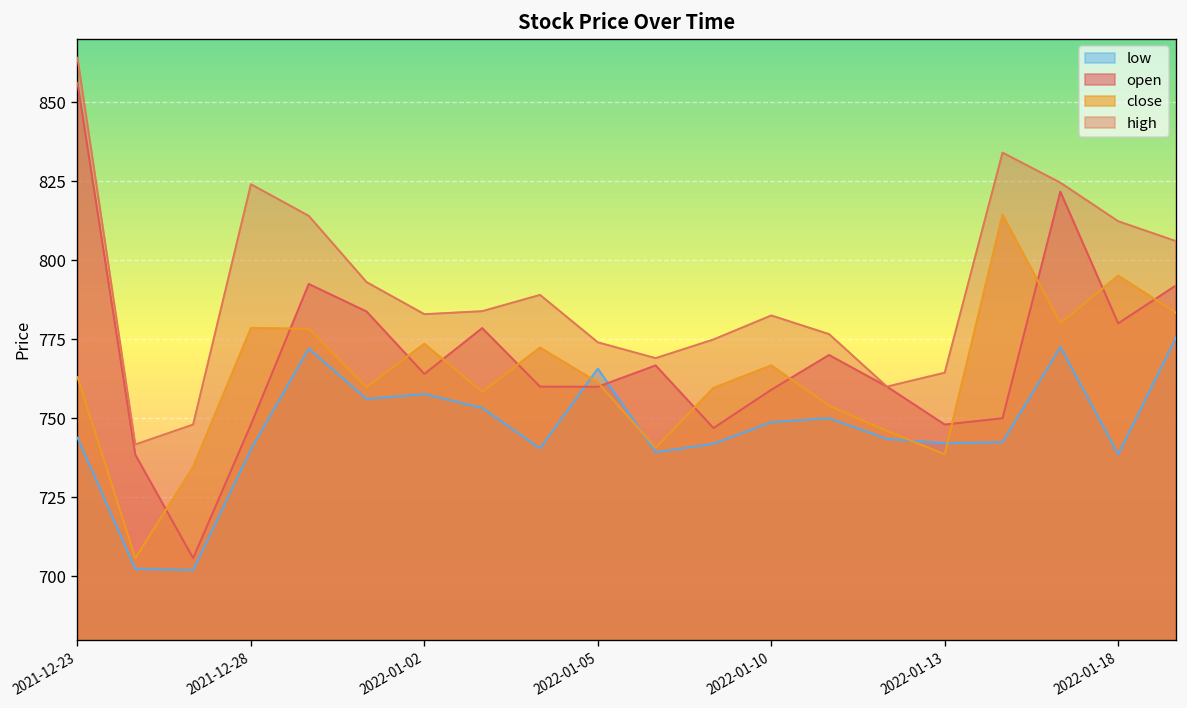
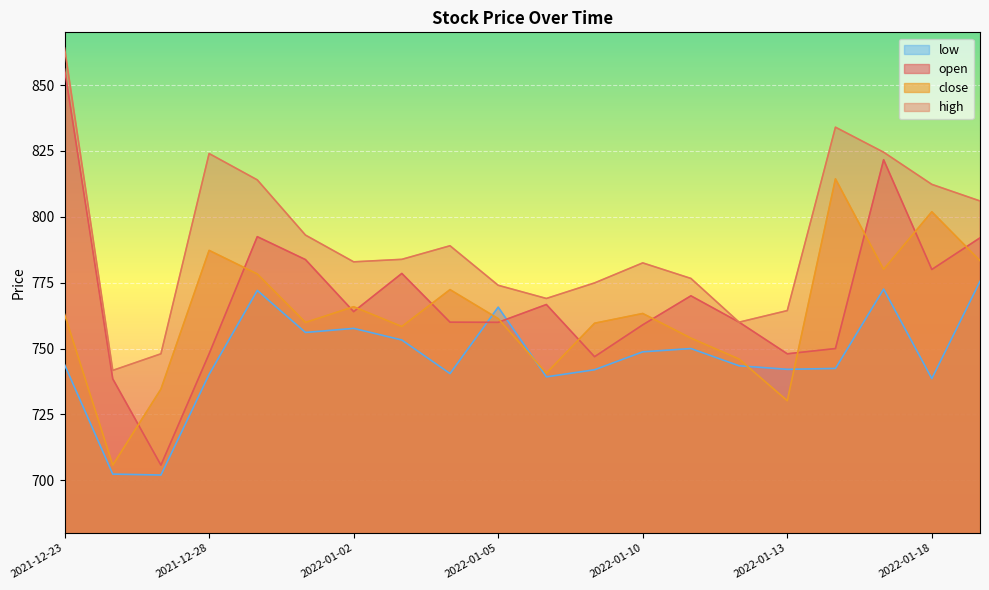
close, 2021-12-28: 779 -> 787
close, 2022-01-02: 774 -> 766
close, 2022-01-10: 767 -> 763
close, 2022-01-13: 739 -> 730
close, 2022-01-18: 795 -> 802
